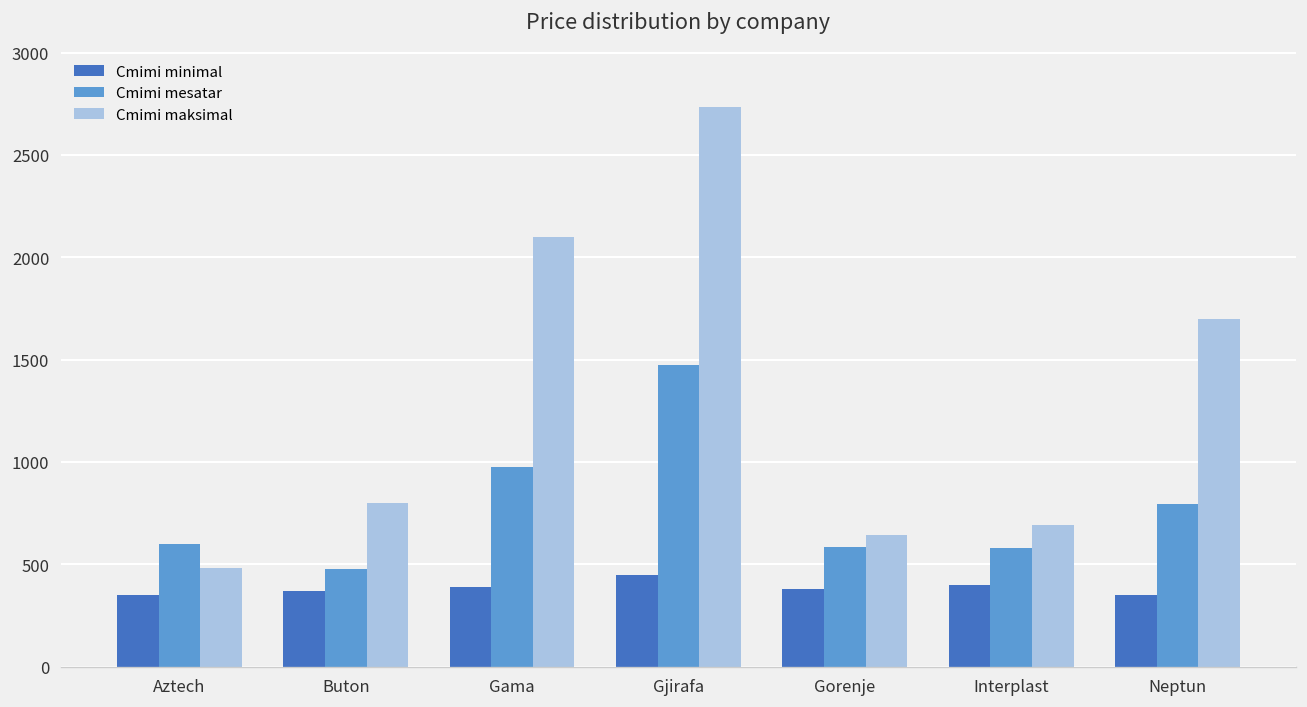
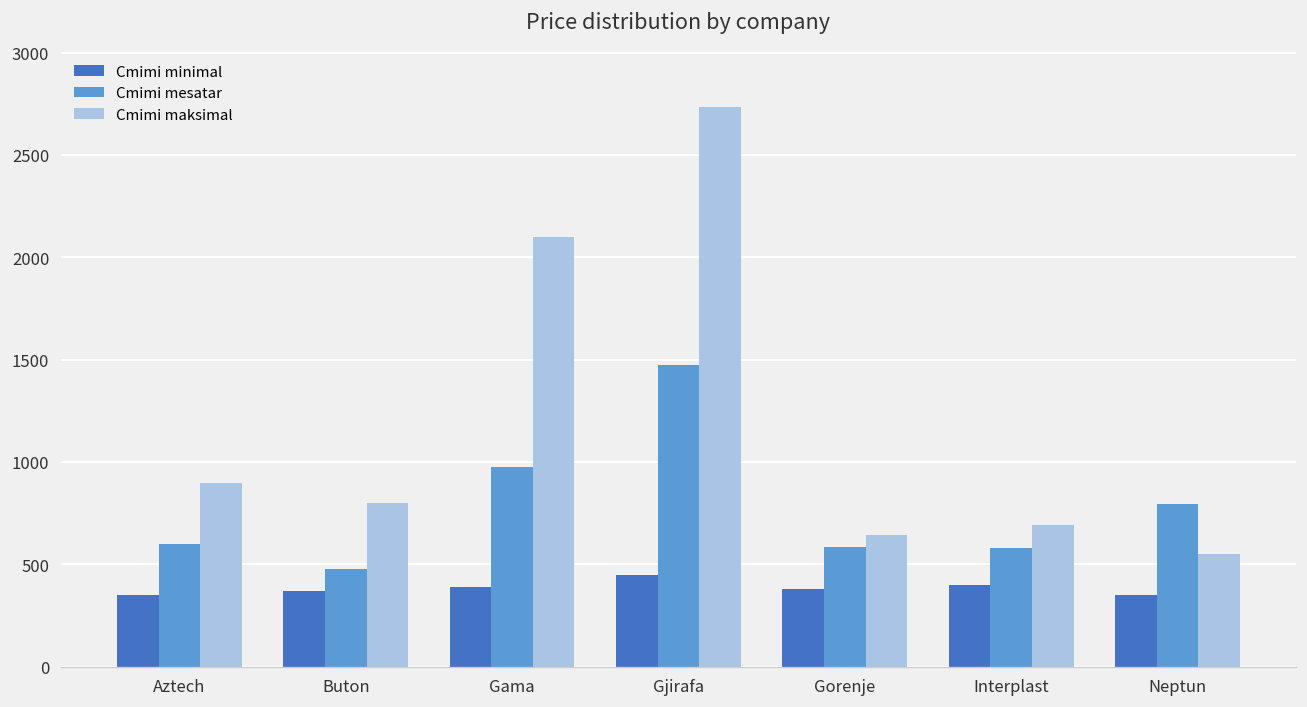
Cmimi maksimal, Aztech: 480 -> 900
Cmimi maksimal, Neptun: 1700 -> 550
